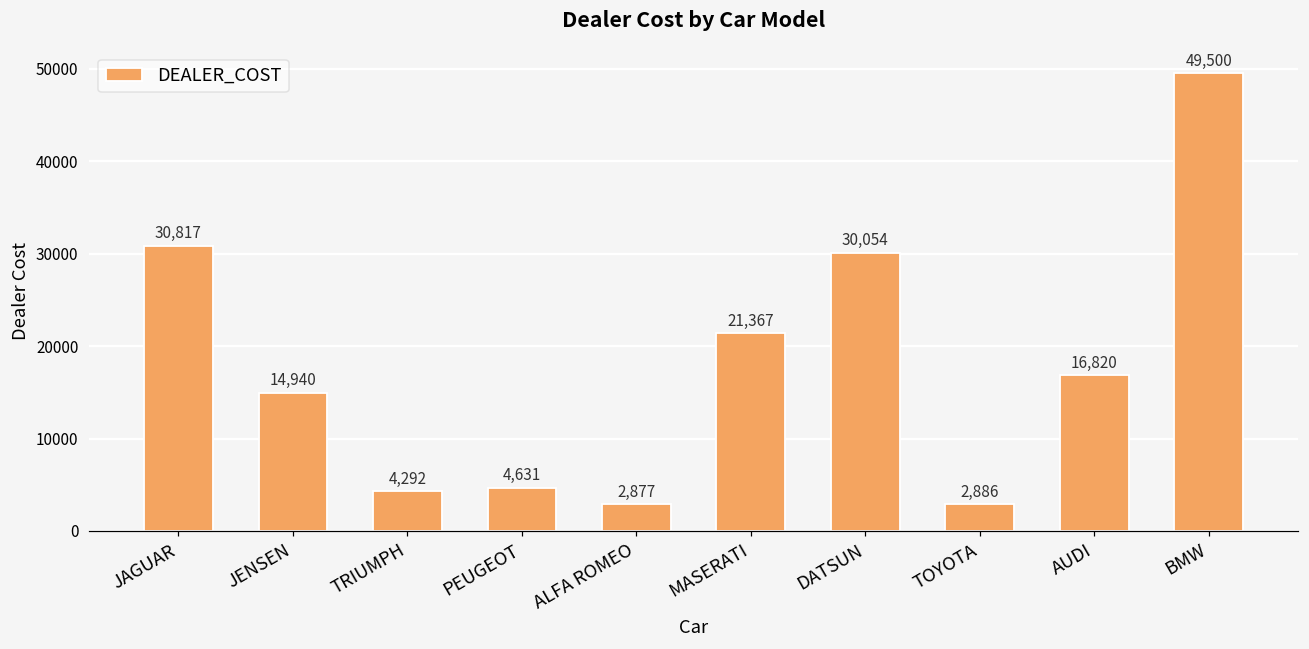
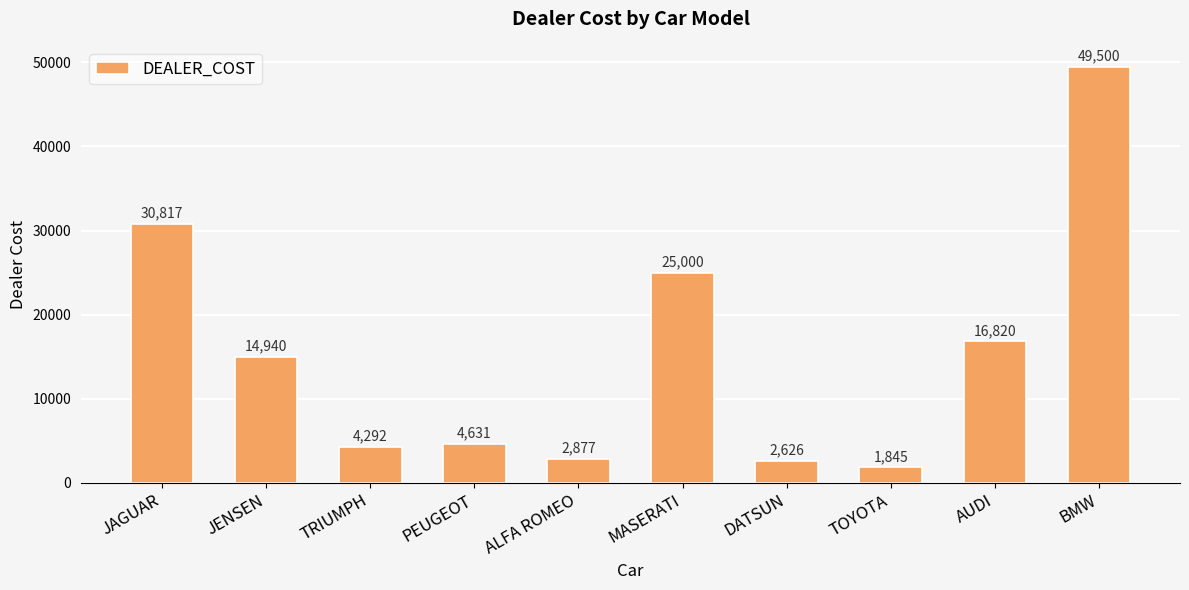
MASERATI: 21,367 -> 25,000
DATSUN: 30,054 -> 2,626
TOYOTA: 2,886 -> 1,845
